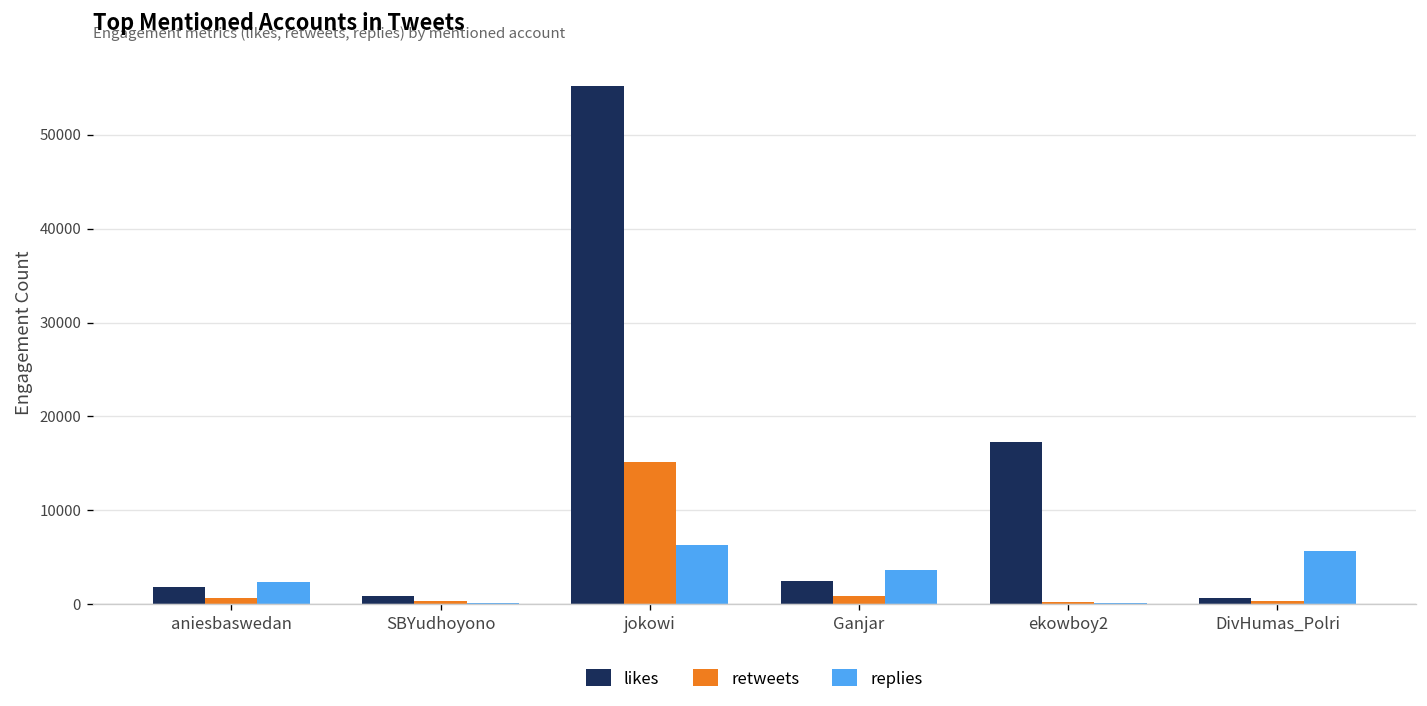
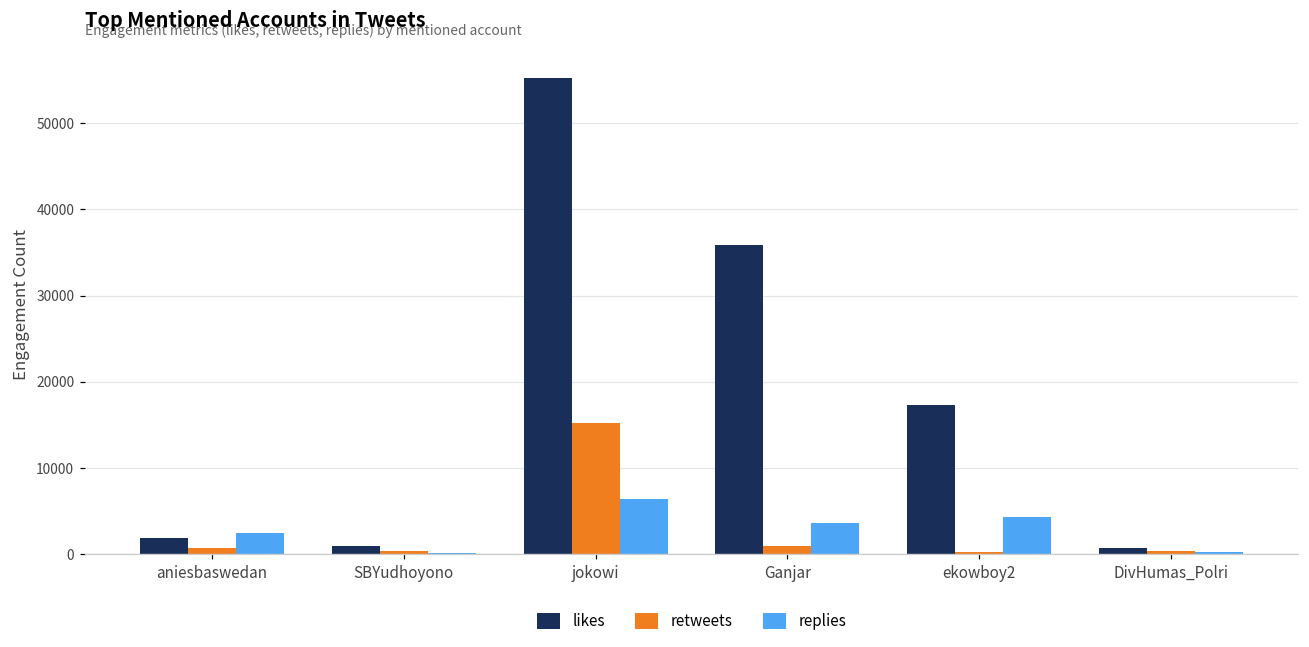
likes, Ganjar: 2000 -> 36000
replies, ekowboy2: 0 -> 4000
replies, DivHumas_Polri: 6000 -> 0
